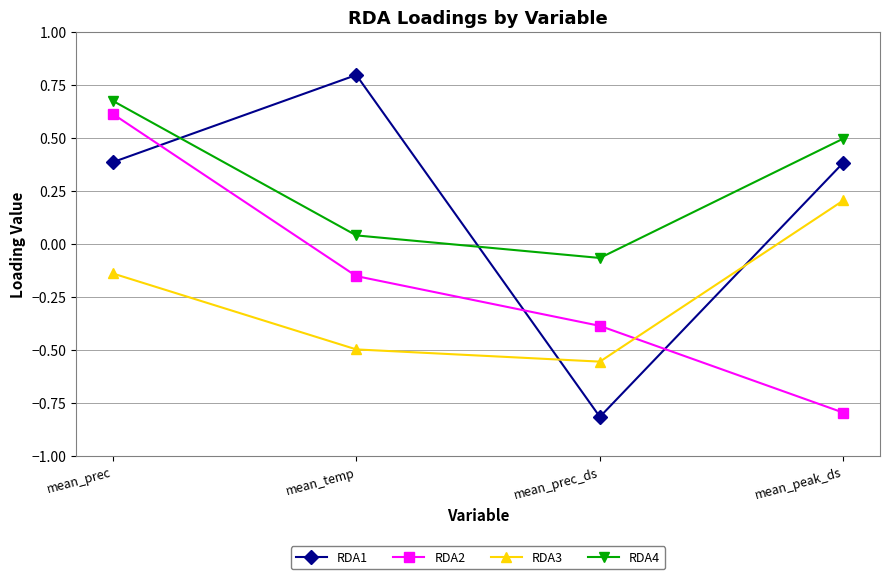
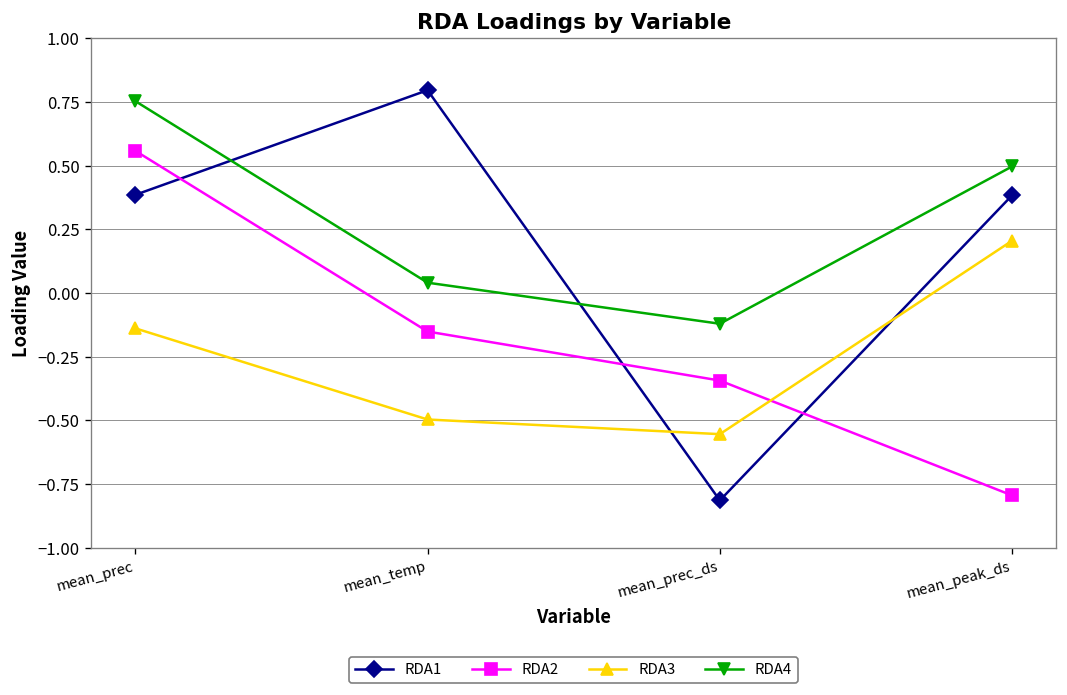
RDA2, mean_prec: 0.61 -> 0.56
RDA4, mean_prec: 0.68 -> 0.75
RDA2, mean_prec_ds: -0.39 -> -0.34
RDA4, mean_prec_ds: -0.07 -> -0.12
